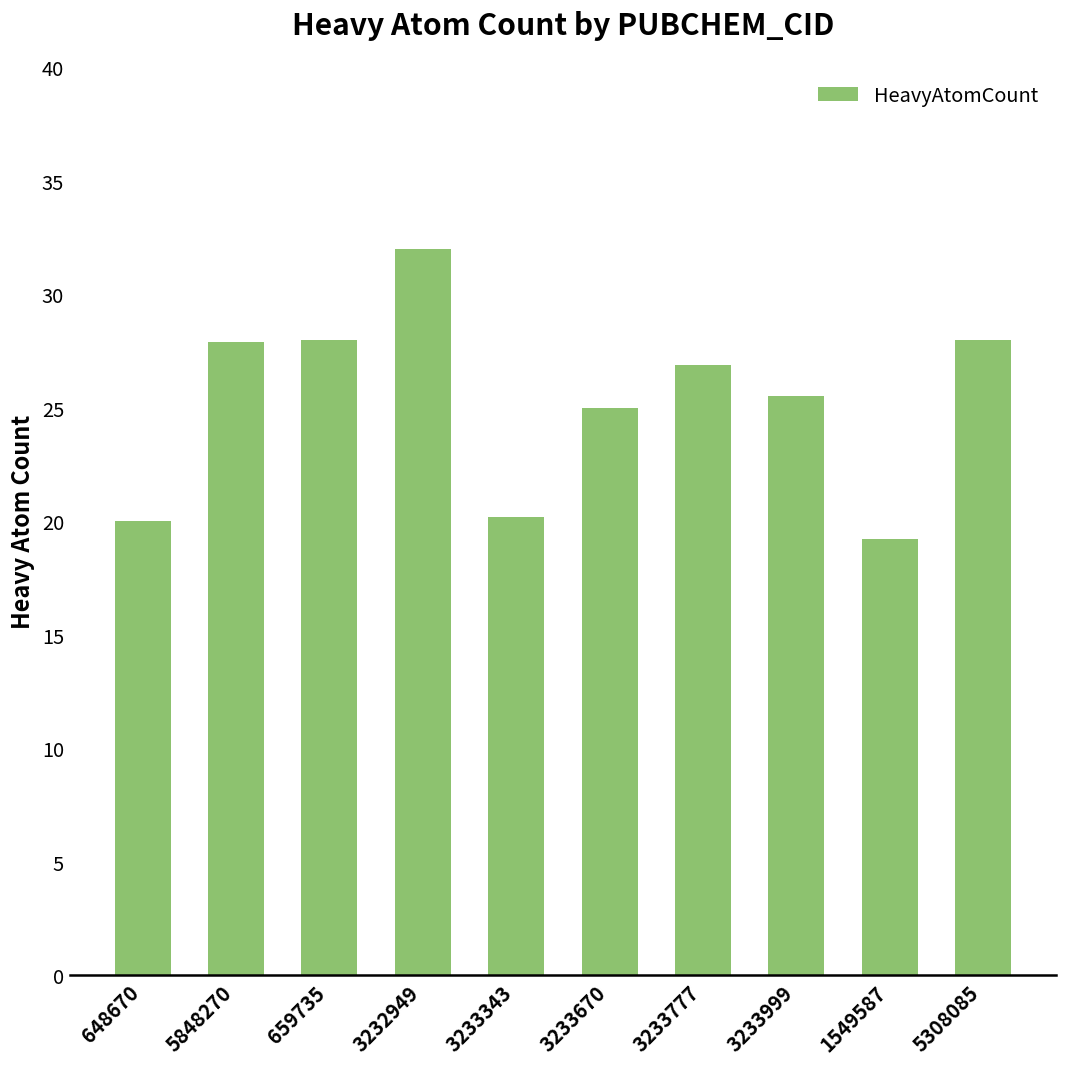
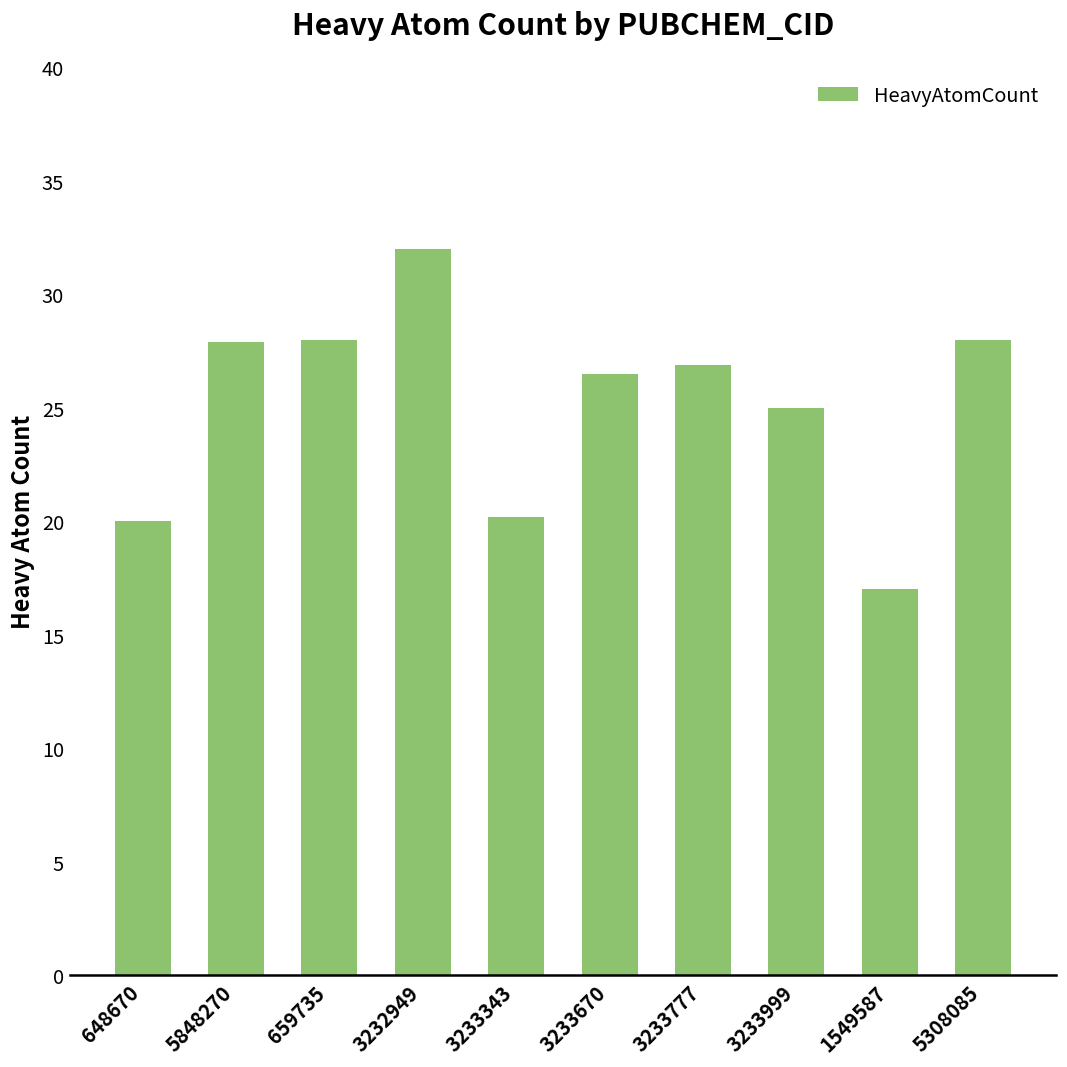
3233670: 25.0 -> 26.5
3233999: 25.5 -> 25.0
1549587: 19.2 -> 17.0
